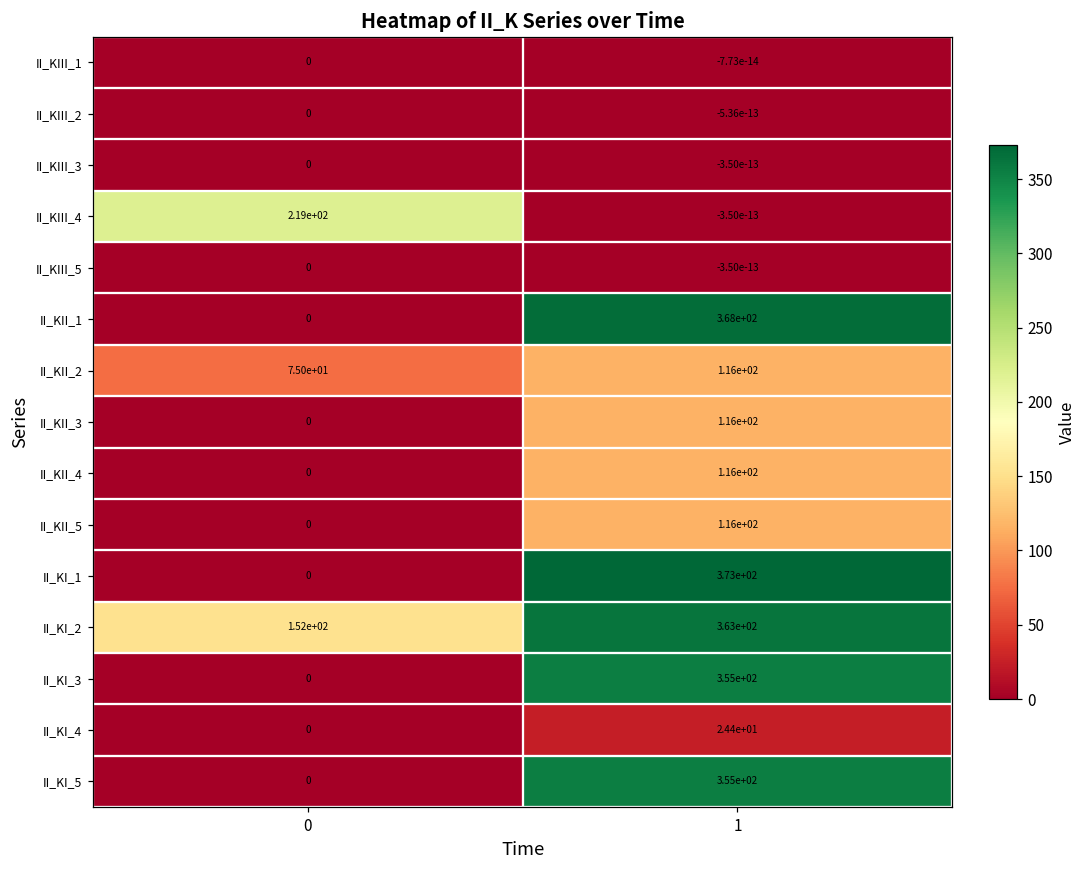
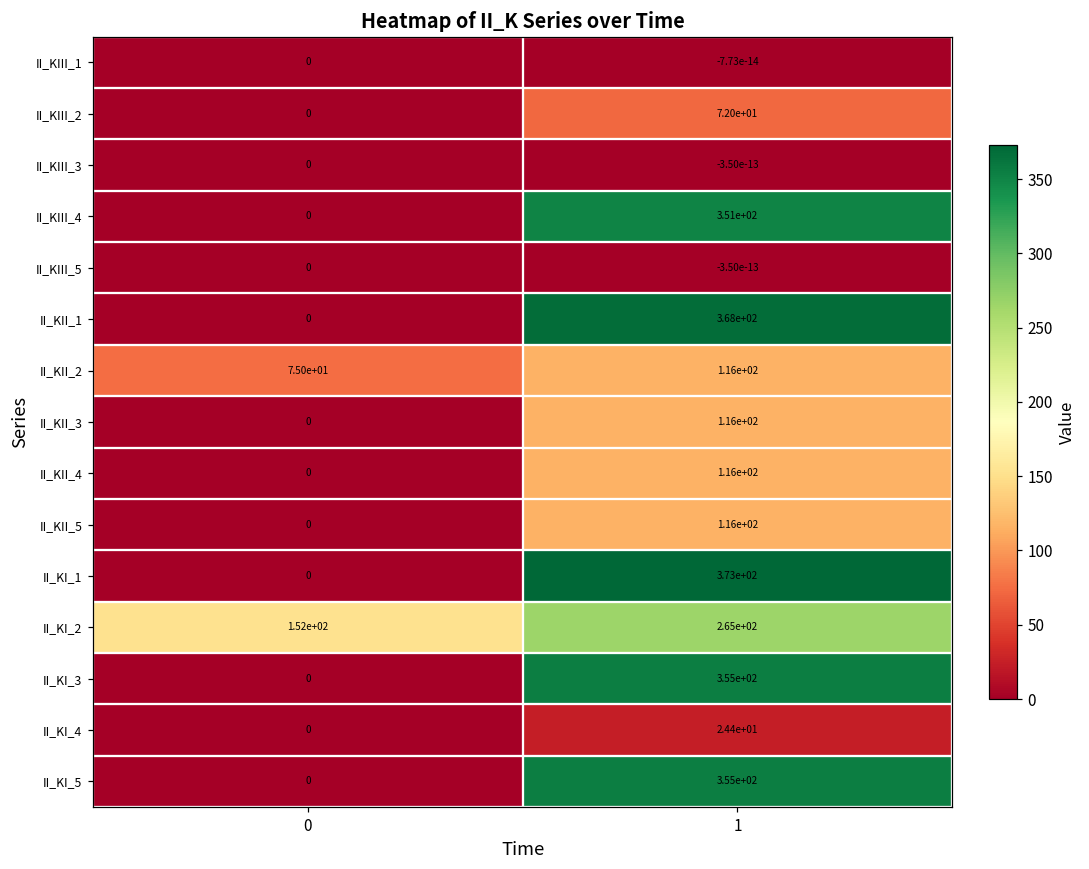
II_KIII_2, 1: -5.36e-13 -> 7.20e+01
II_KIII_4, 0: 2.19e+02 -> 0
II_KIII_4, 1: -3.50e-13 -> 3.51e+02
II_KI_2, 1: 3.63e+02 -> 2.65e+02
